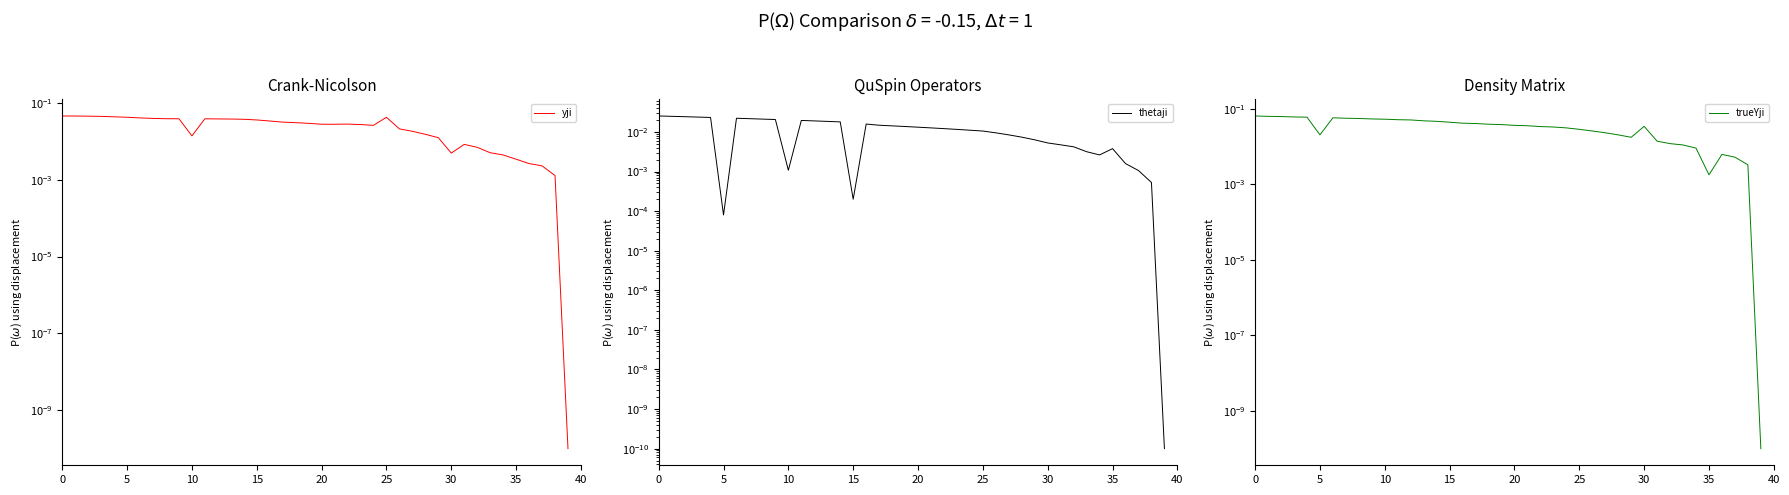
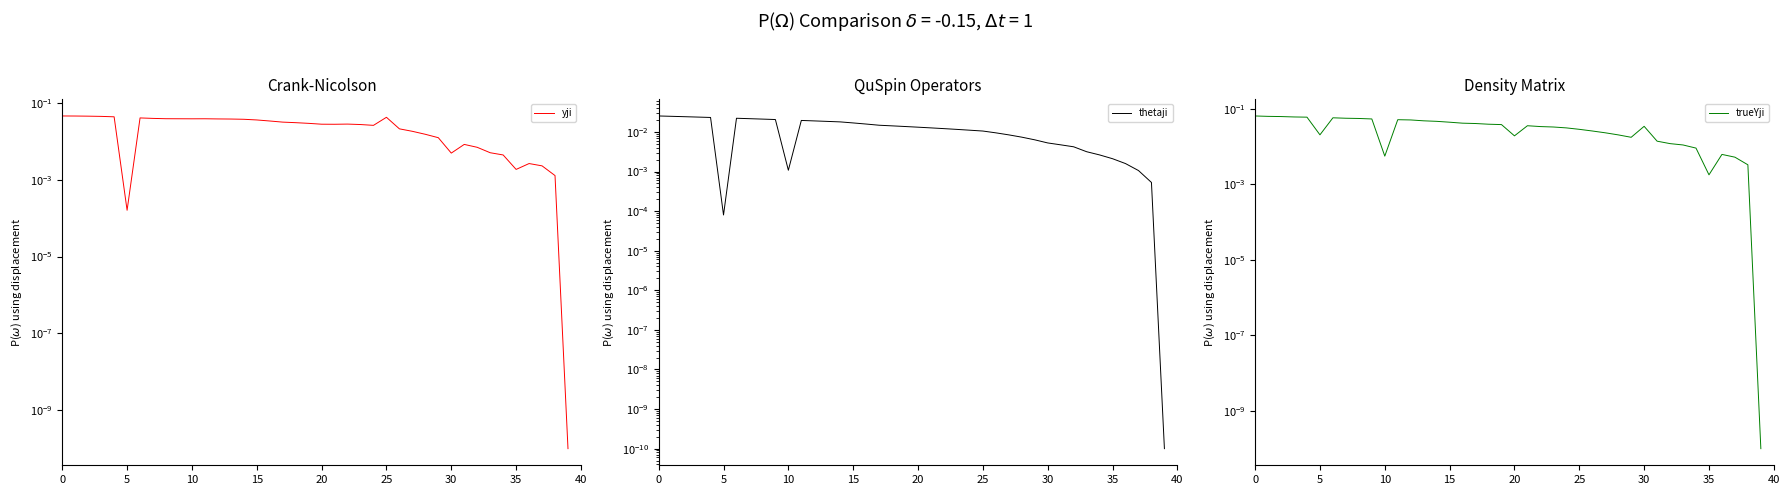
Crank-Nicolson, 5: 0.04 -> 0.00016
Crank-Nicolson, 10: 0.014 -> 0.04
Crank-Nicolson, 35: 0.003 -> 0.002
QuSpin Operators, 15: 0.0002 -> 0.017
QuSpin Operators, 35: 0.004 -> 0.002
Density Matrix, 10: 0.05 -> 0.006
Density Matrix, 20: 0.04 -> 0.02
